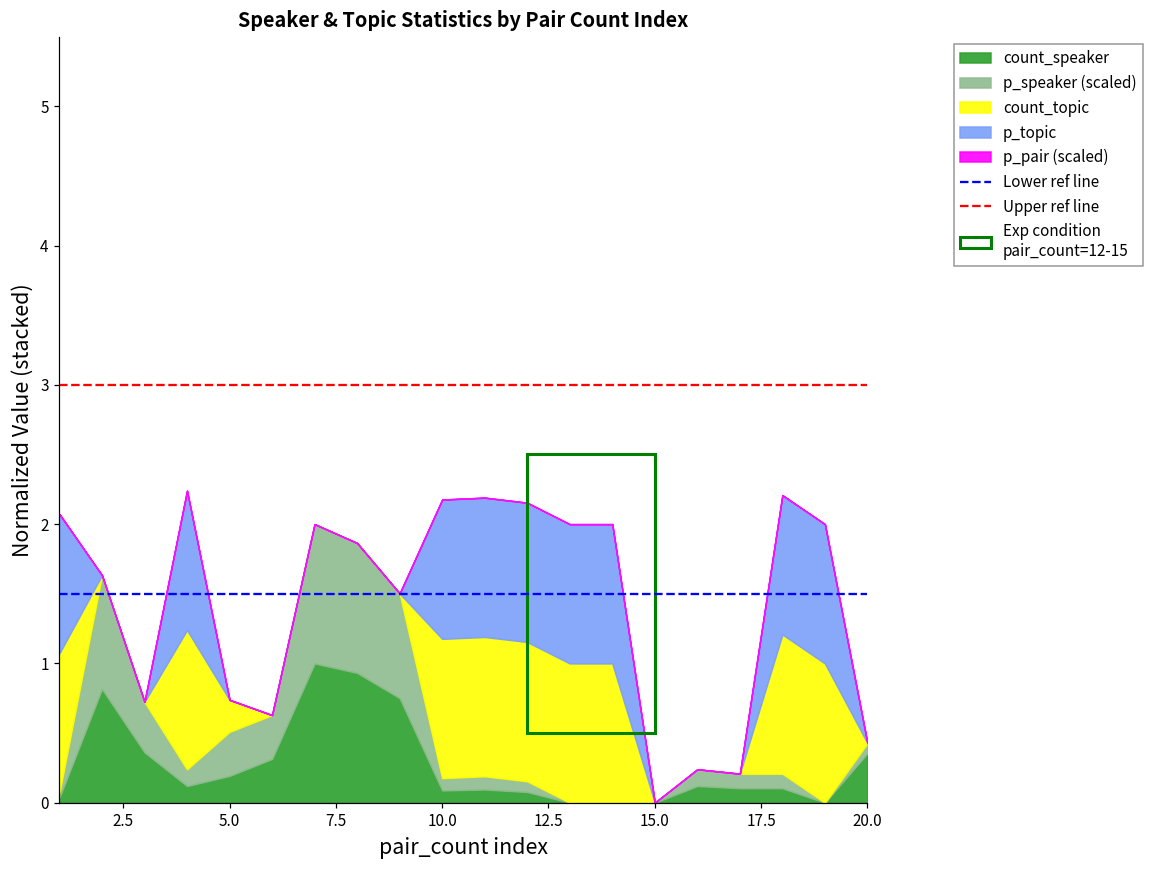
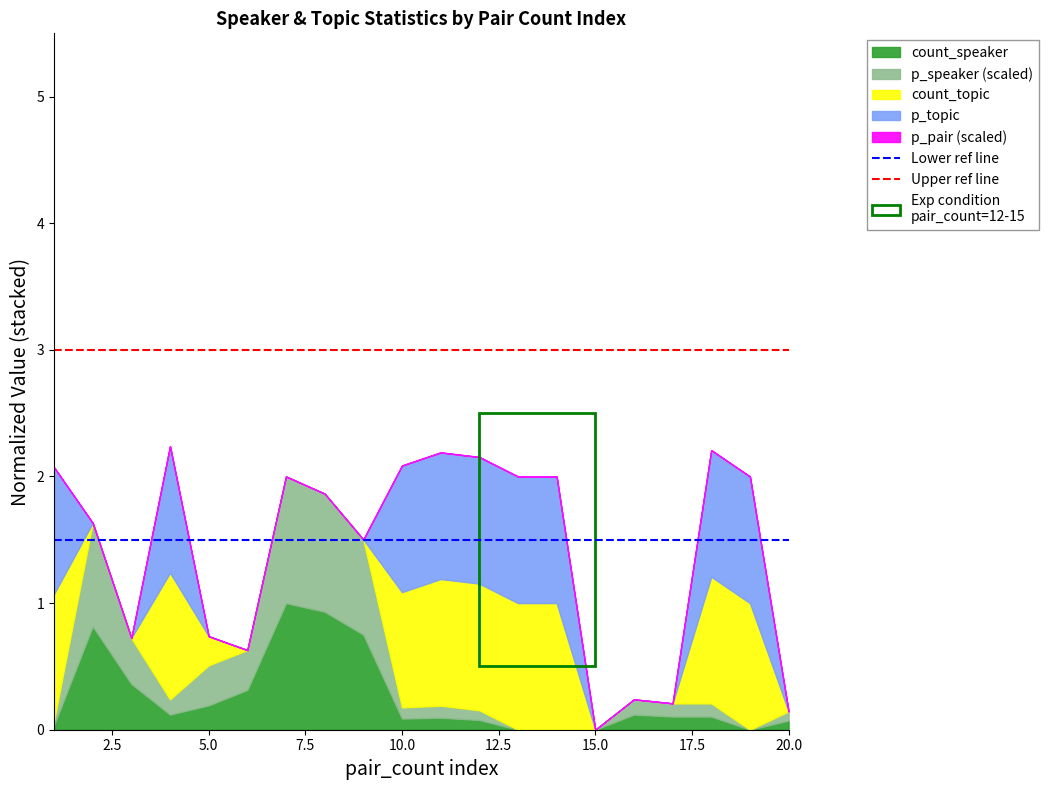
count_topic, 10.0: 1.00 -> 0.91
count_speaker, 20.0: 0.36 -> 0.07
